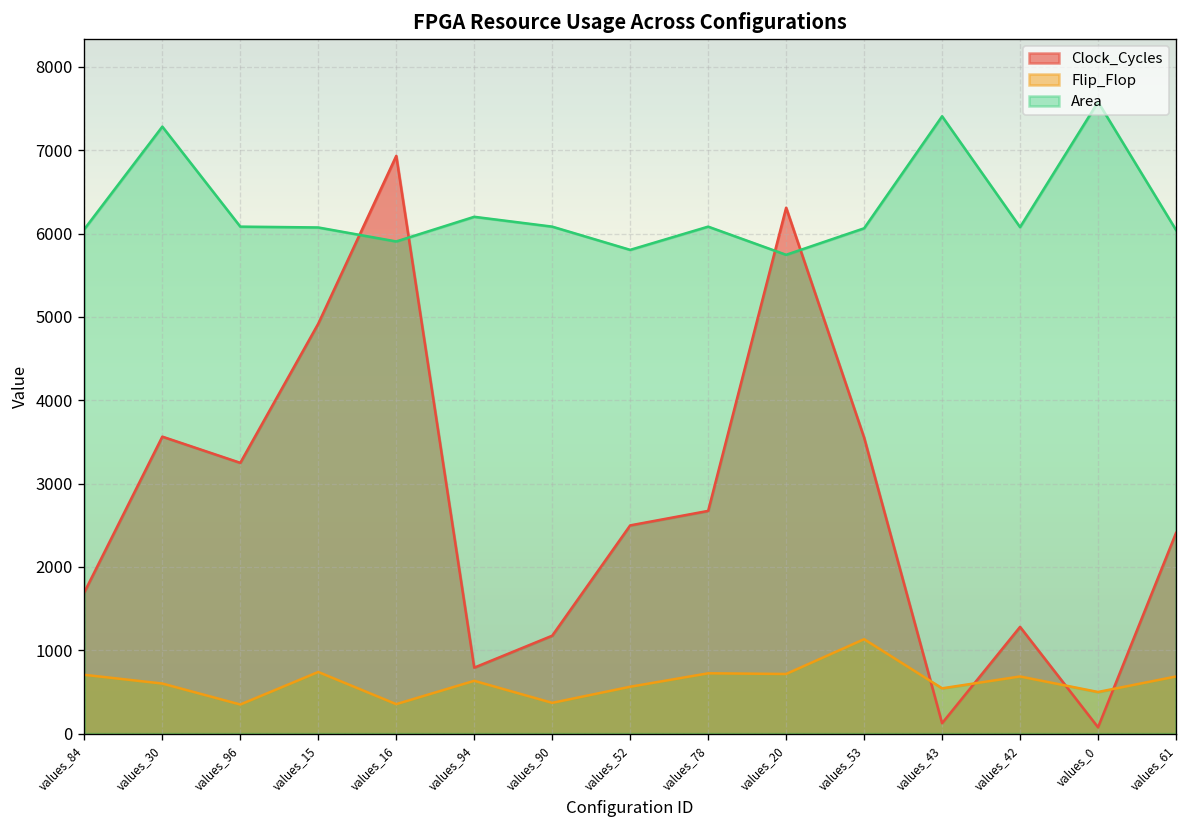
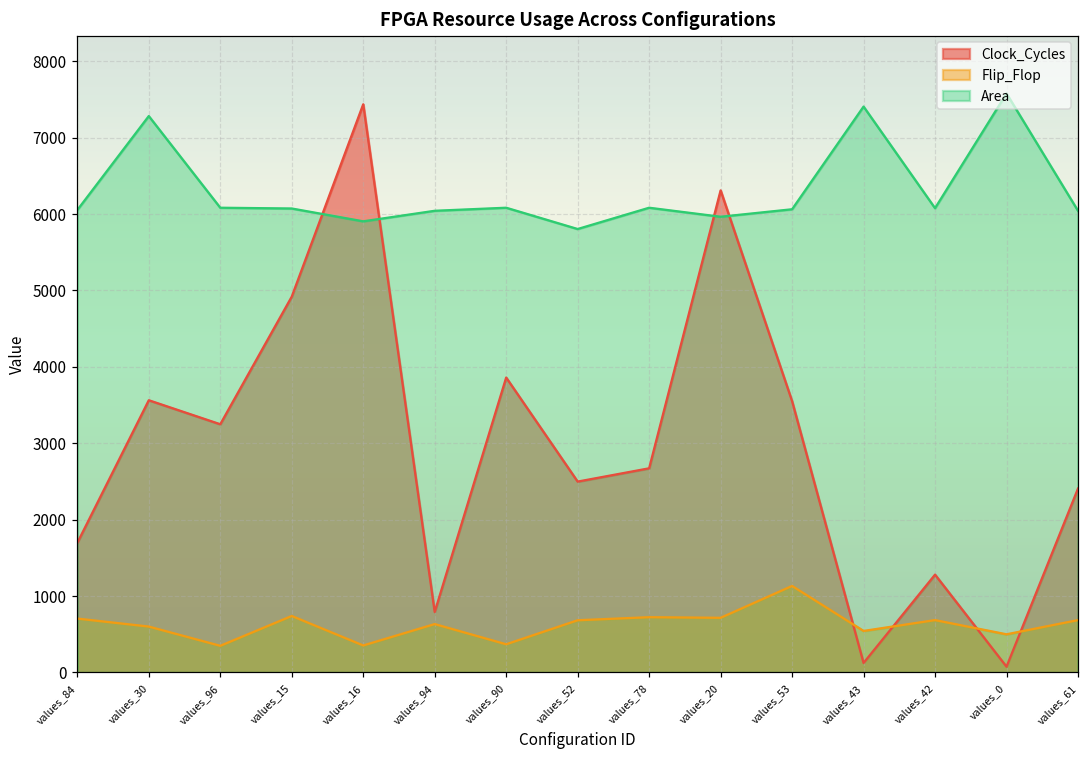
Clock_Cycles, values_16: 6900 -> 7400
Area, values_94: 6200 -> 6000
Clock_Cycles, values_90: 1200 -> 3900
Flip_Flop, values_52: 600 -> 700
Area, values_20: 5700 -> 6000
